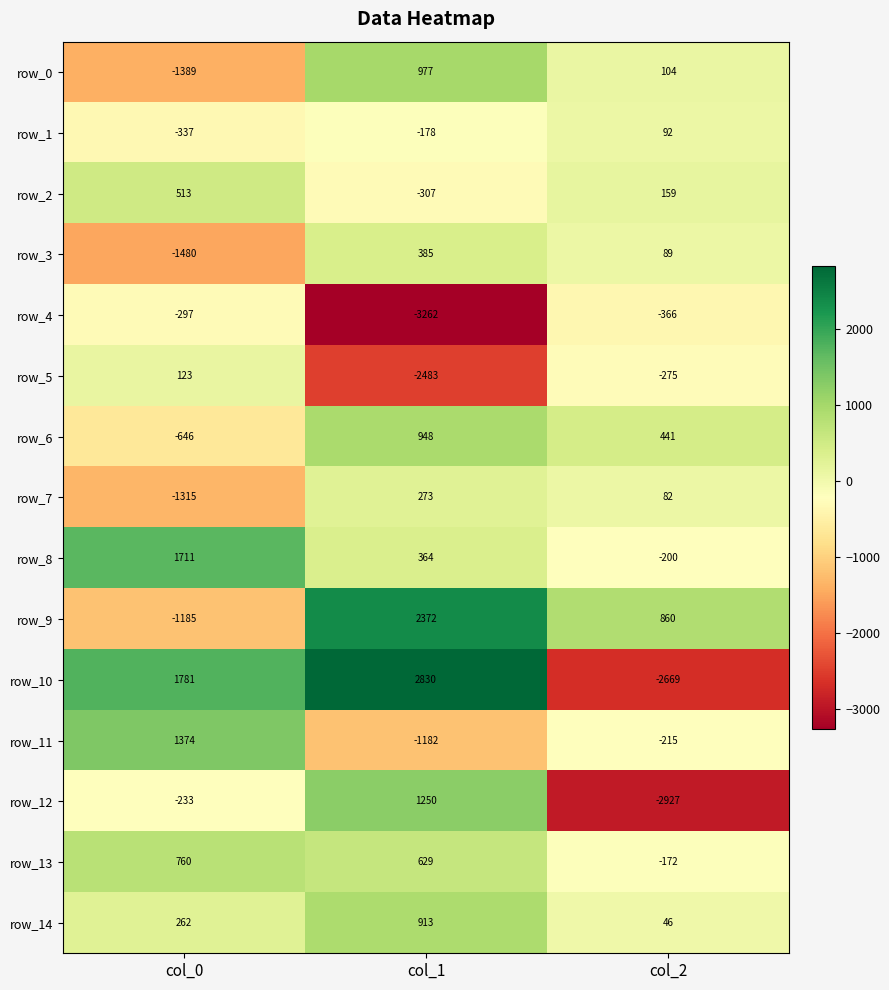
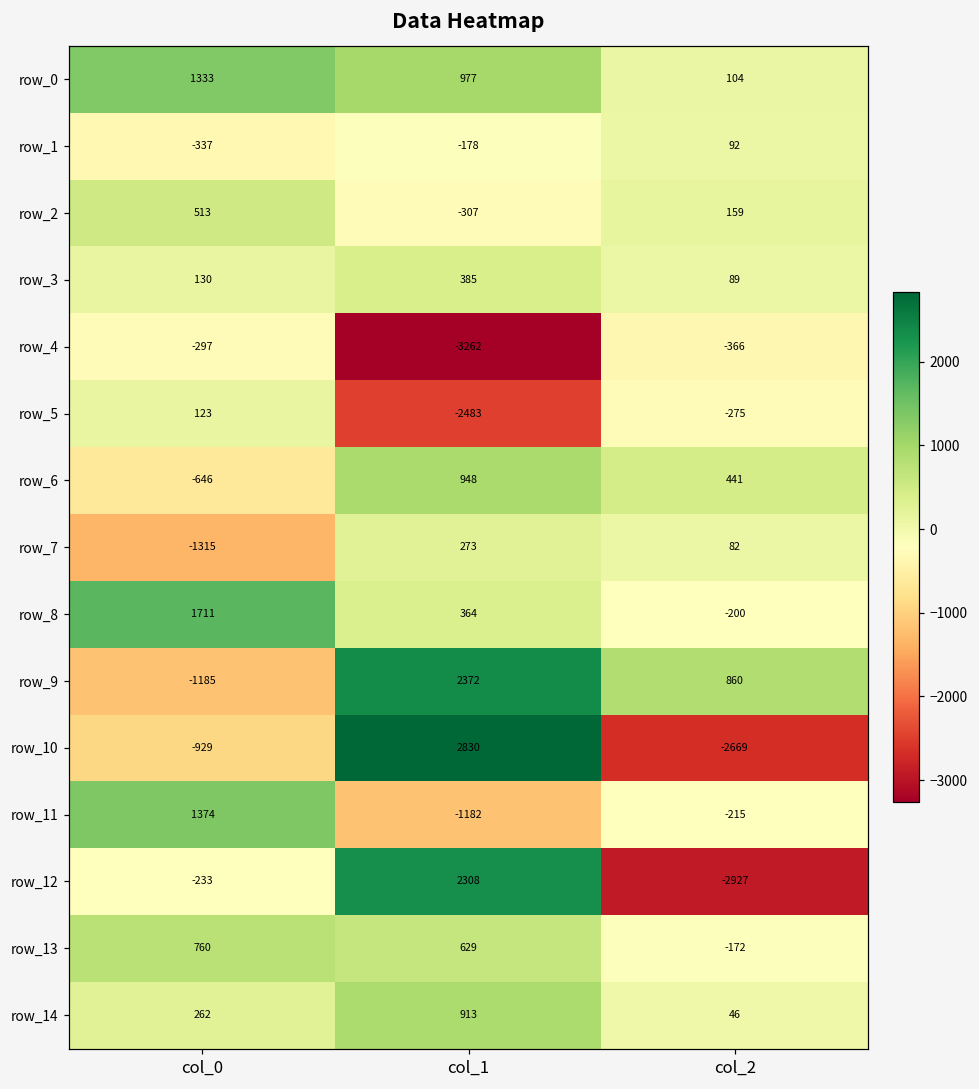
row_0, col_0: -1389 -> 1333
row_3, col_0: -1480 -> 130
row_10, col_0: 1781 -> -929
row_12, col_1: 1250 -> 2308
